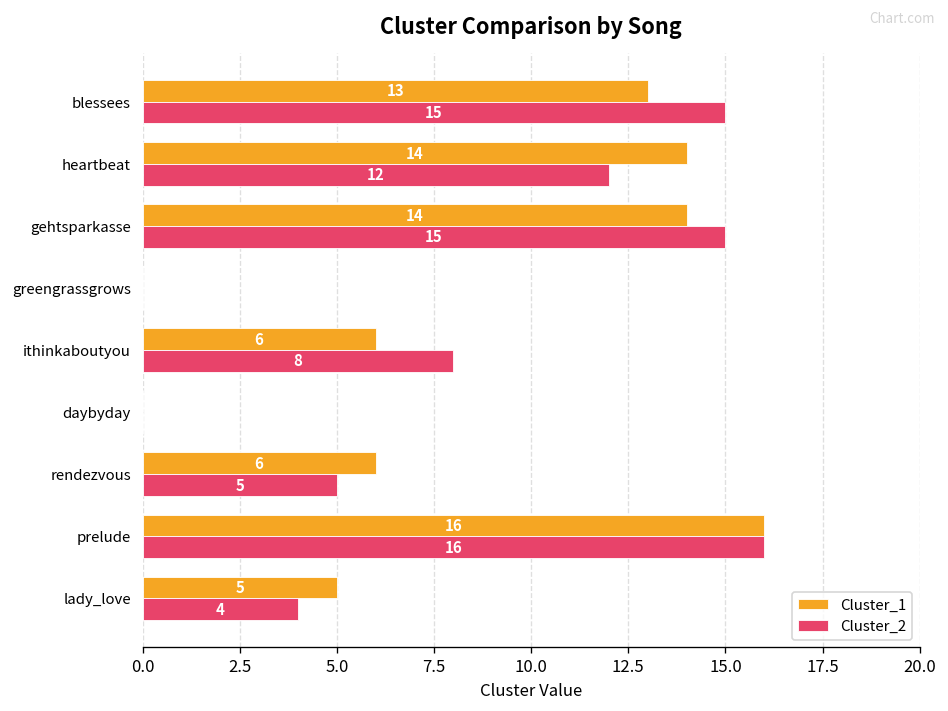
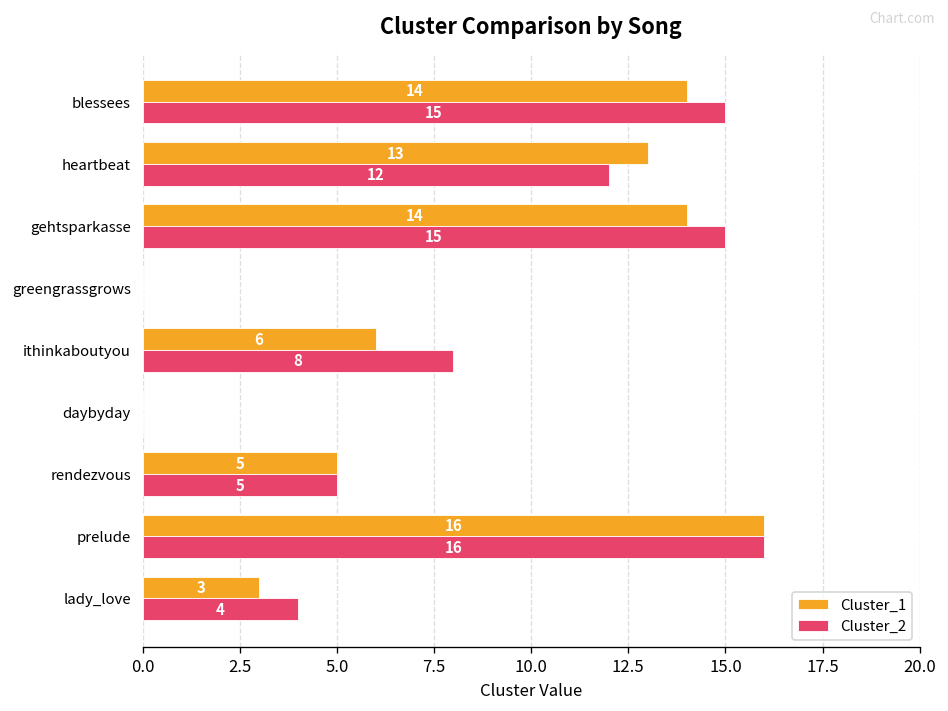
Cluster_1, blessees: 13 -> 14
Cluster_1, heartbeat: 14 -> 13
Cluster_1, rendezvous: 6 -> 5
Cluster_1, lady_love: 5 -> 3
